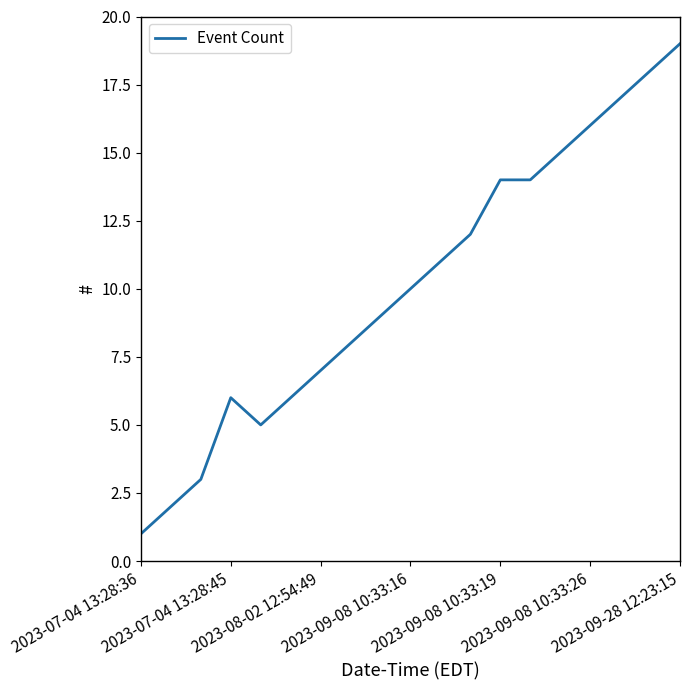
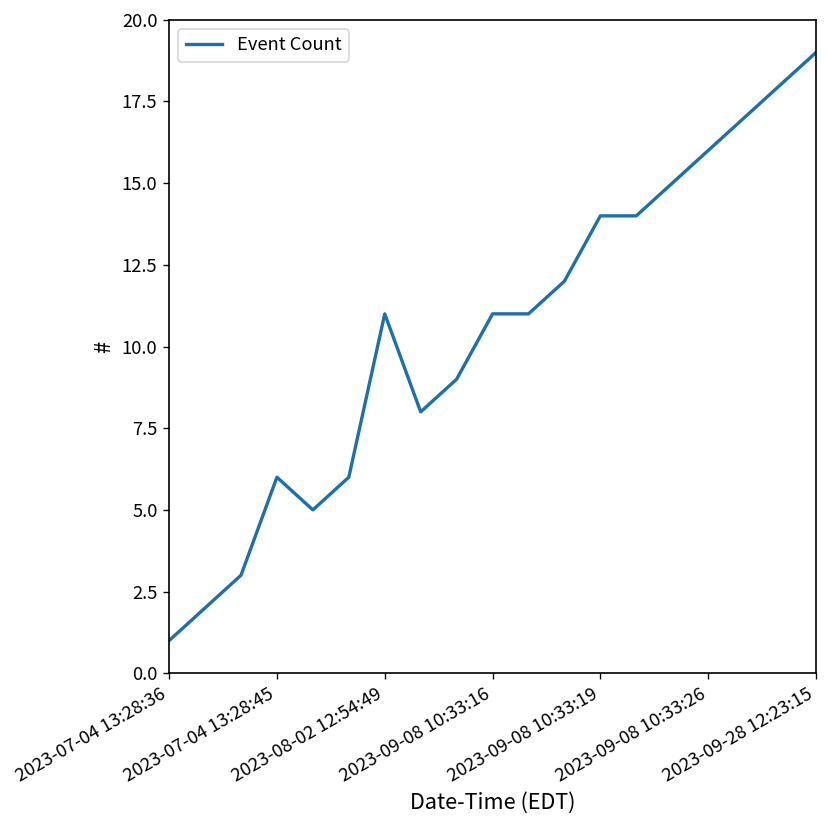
2023-08-02 12:54:49: 7 -> 11
2023-09-08 10:33:16: 10 -> 11
